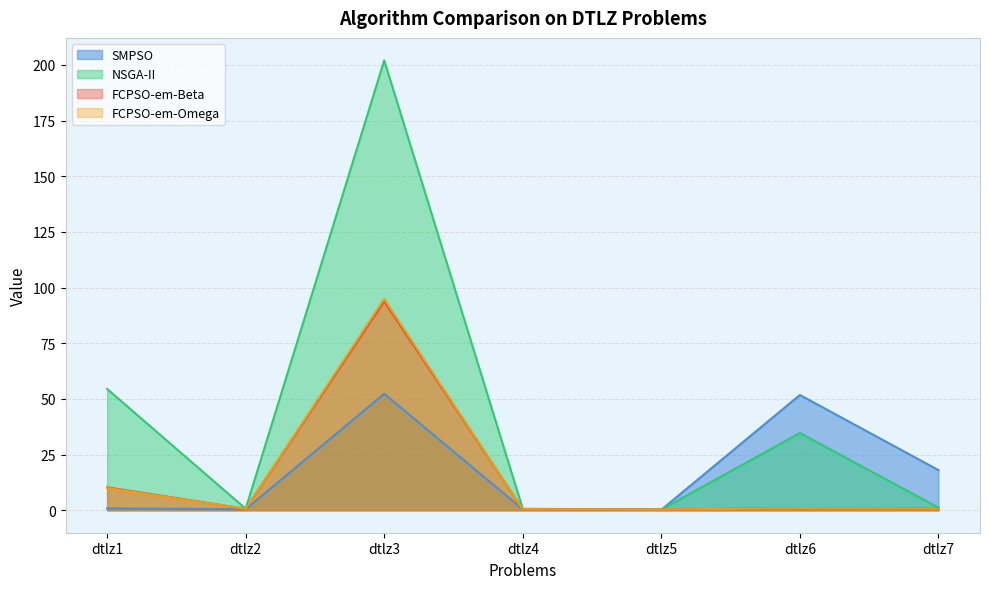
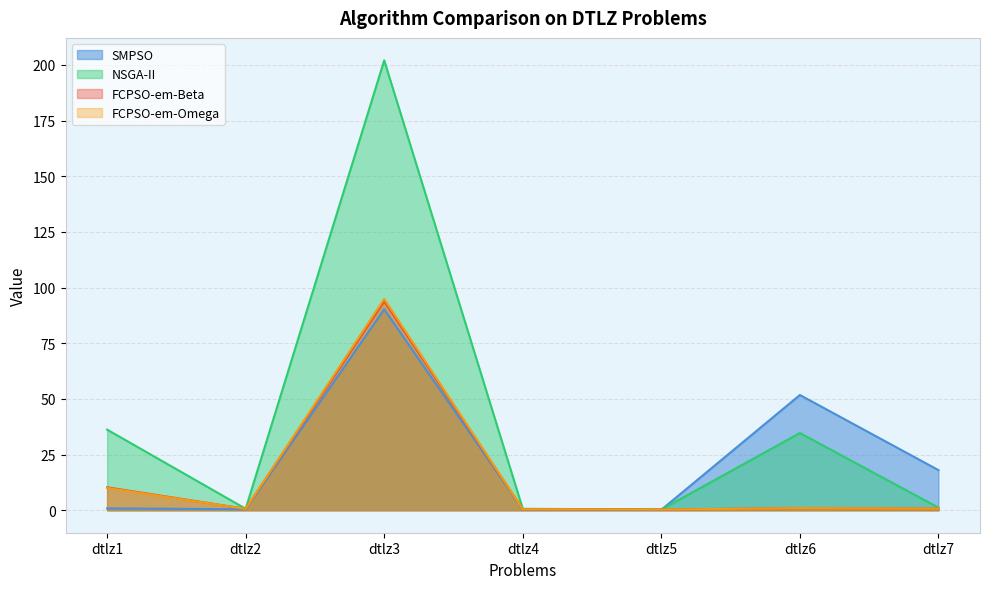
NSGA-II, dtlz1: 54 -> 36
SMPSO, dtlz3: 52 -> 90
